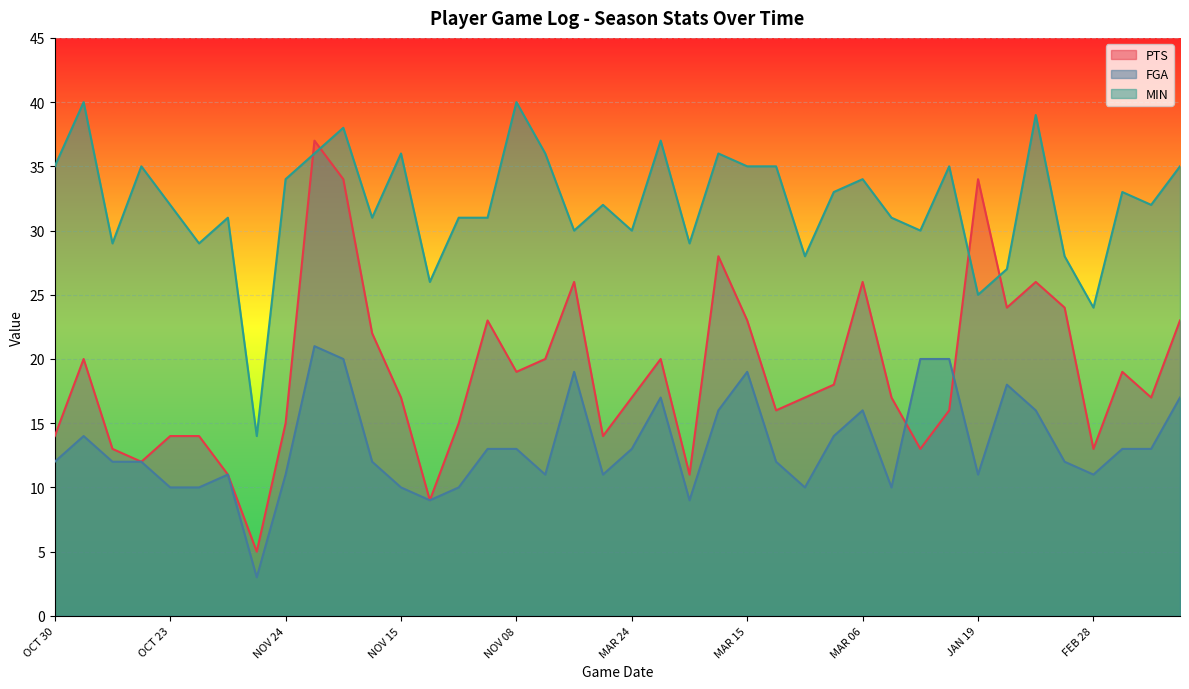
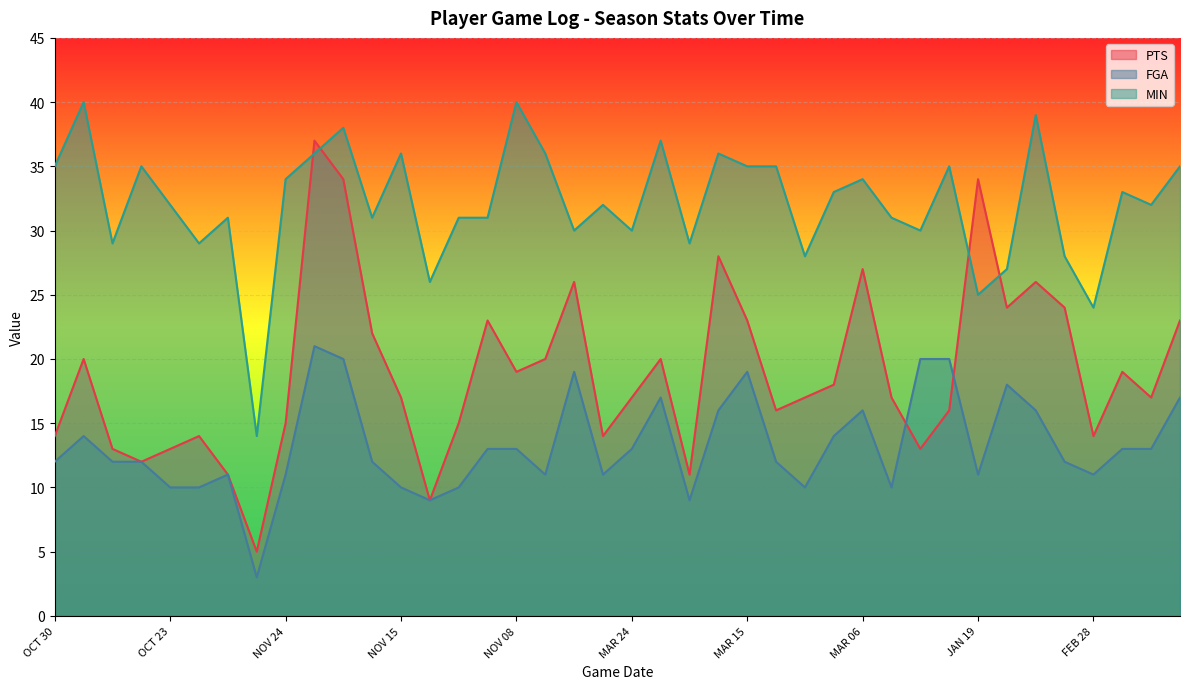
PTS, OCT 23: 14 -> 13
PTS, MAR 06: 26 -> 27
PTS, FEB 28: 13 -> 14
